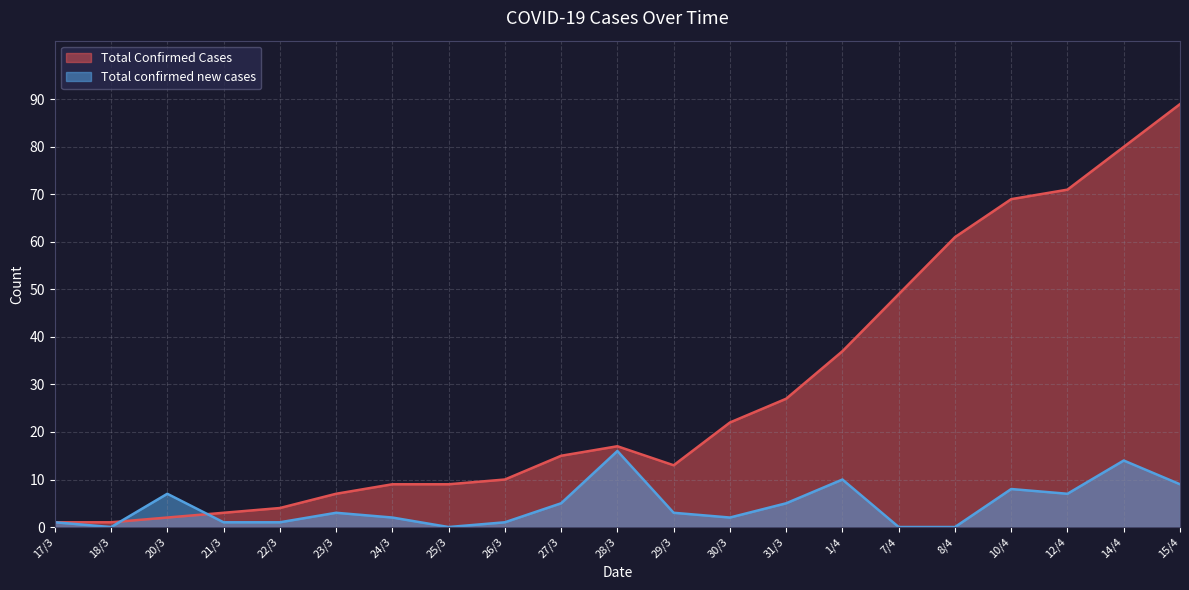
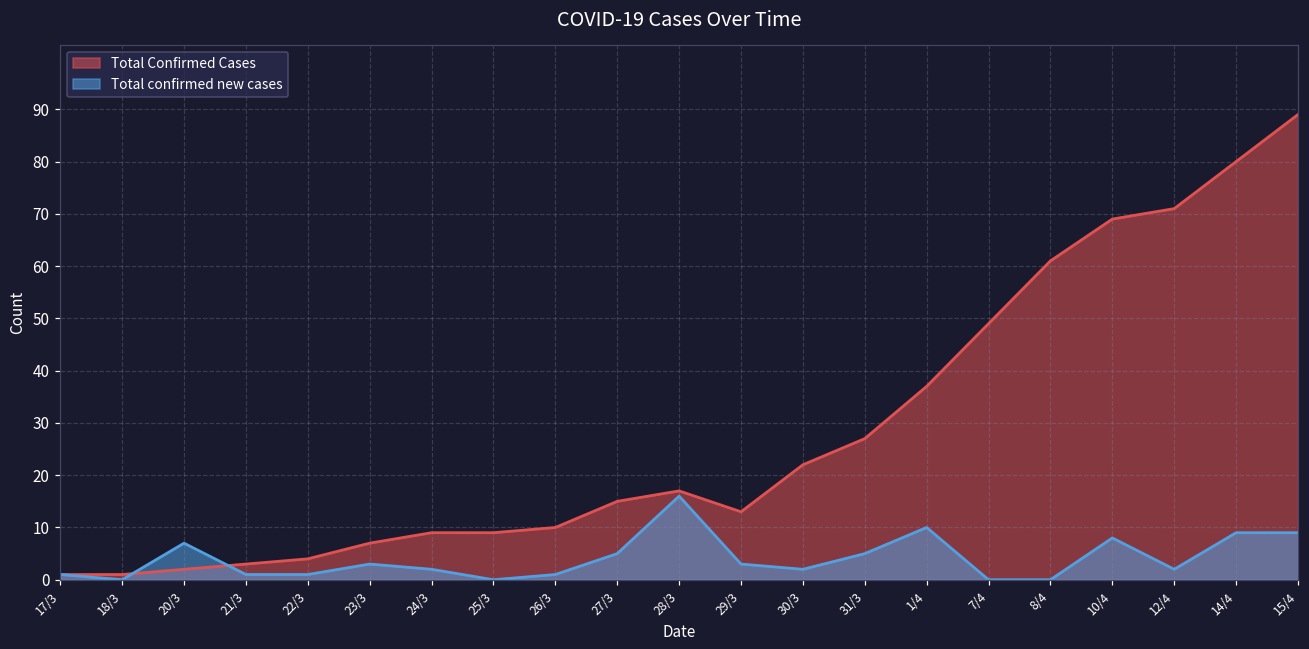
Total confirmed new cases, 12/4: 7 -> 2
Total confirmed new cases, 14/4: 14 -> 9
